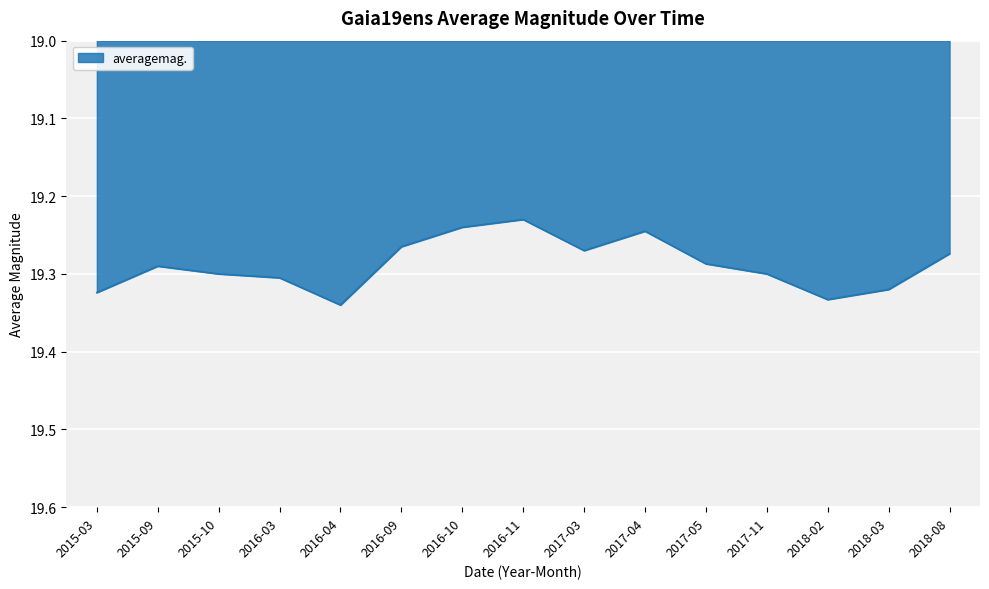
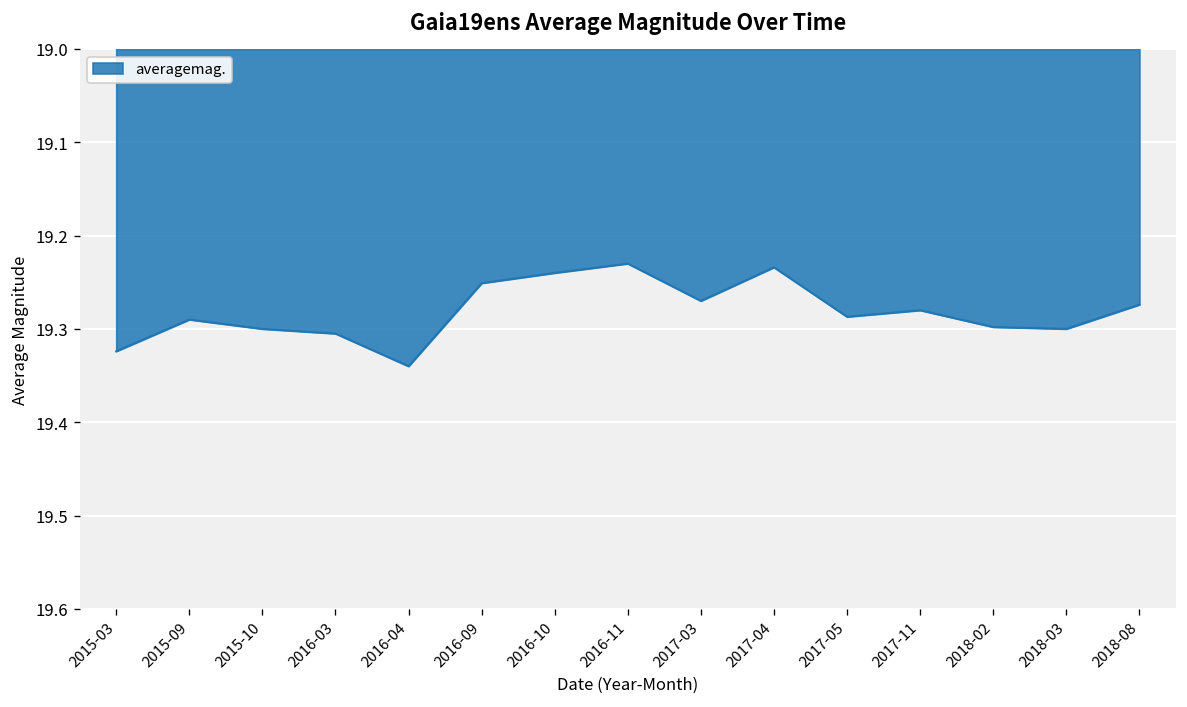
2016-09: 19.27 -> 19.25
2017-04: 19.25 -> 19.23
2017-11: 19.30 -> 19.28
2018-02: 19.33 -> 19.30
2018-03: 19.32 -> 19.30
